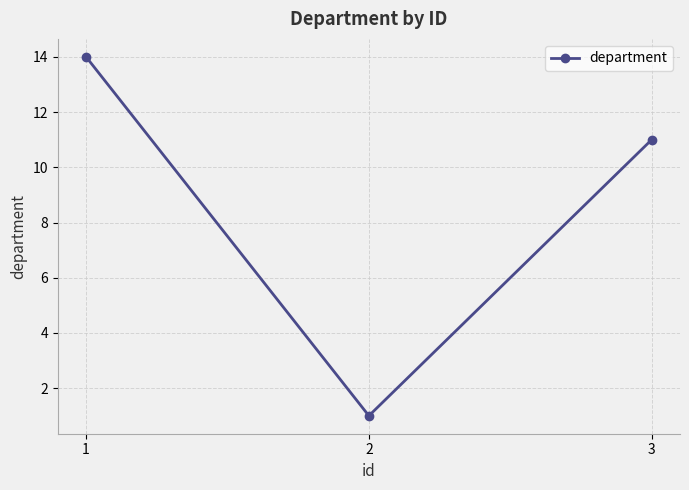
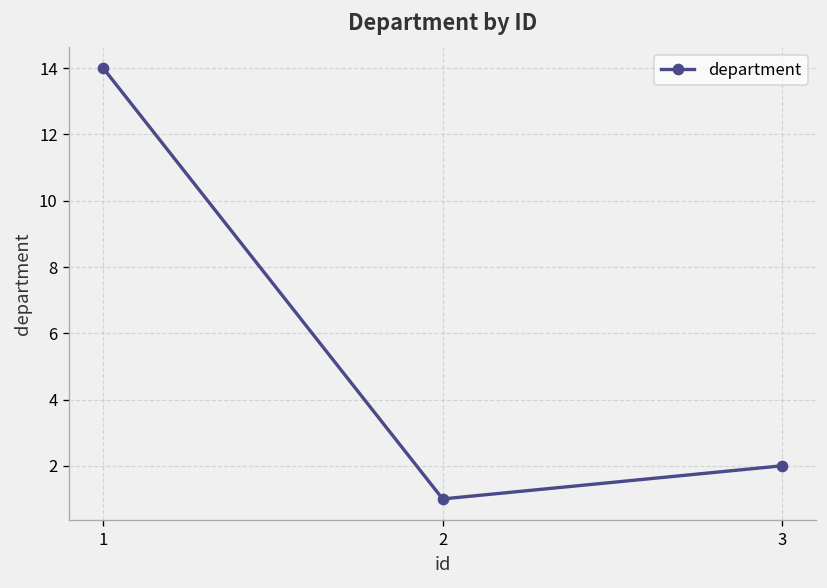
3: 11 -> 2
